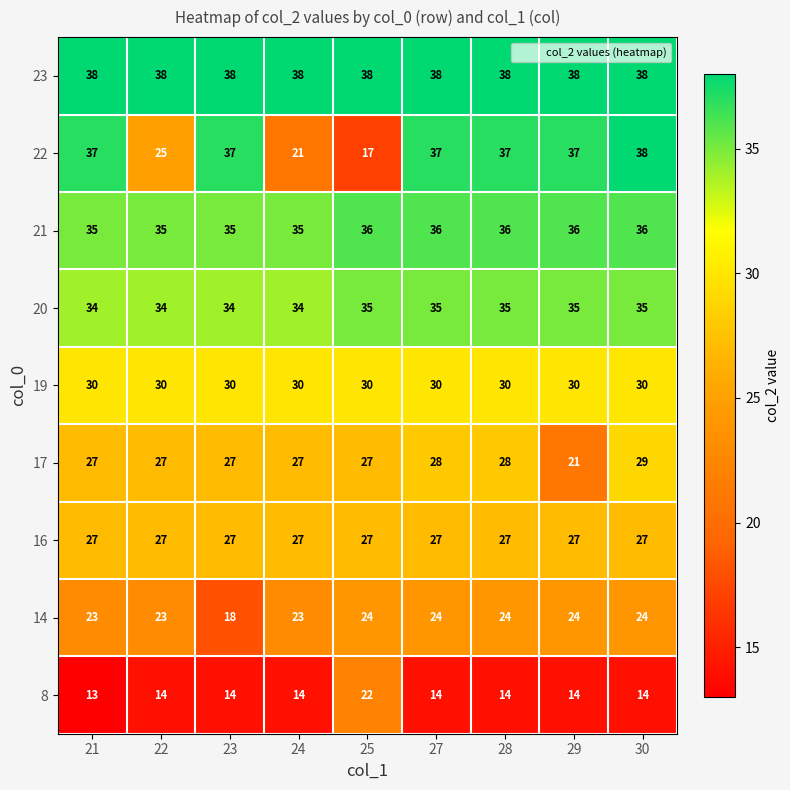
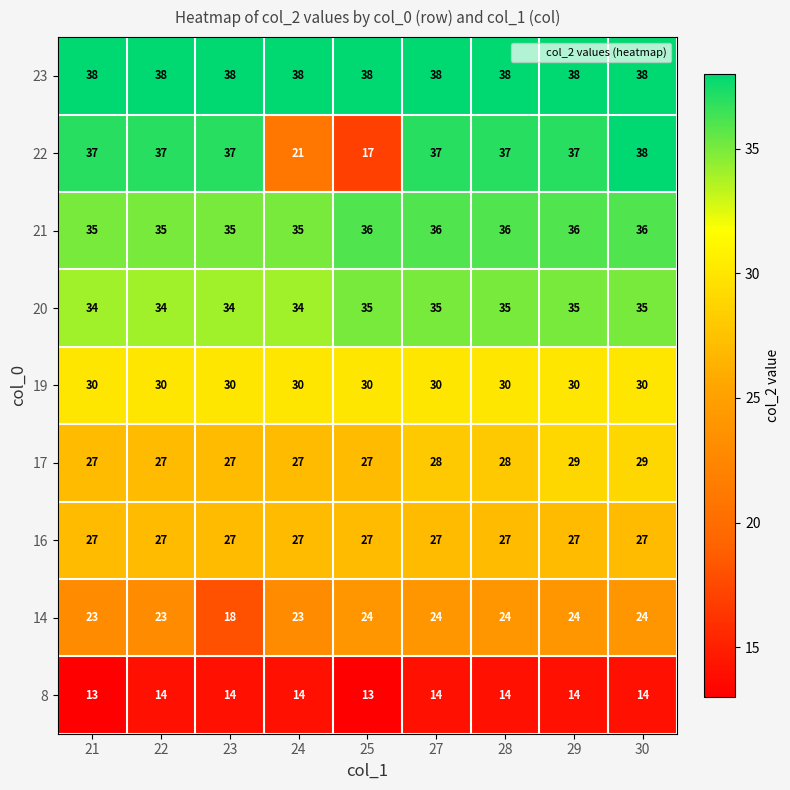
22, 22: 25 -> 37
17, 29: 21 -> 29
8, 25: 22 -> 13
